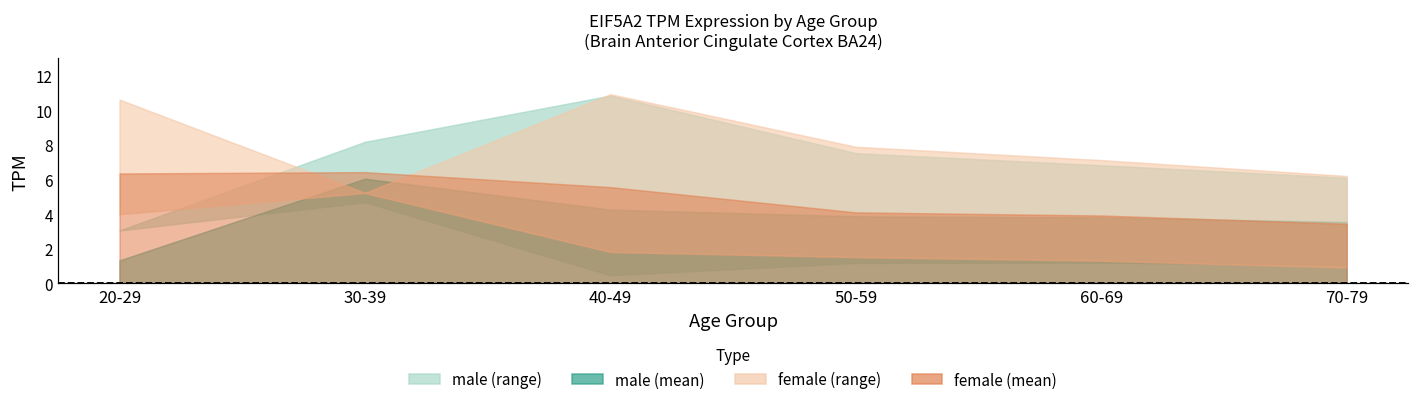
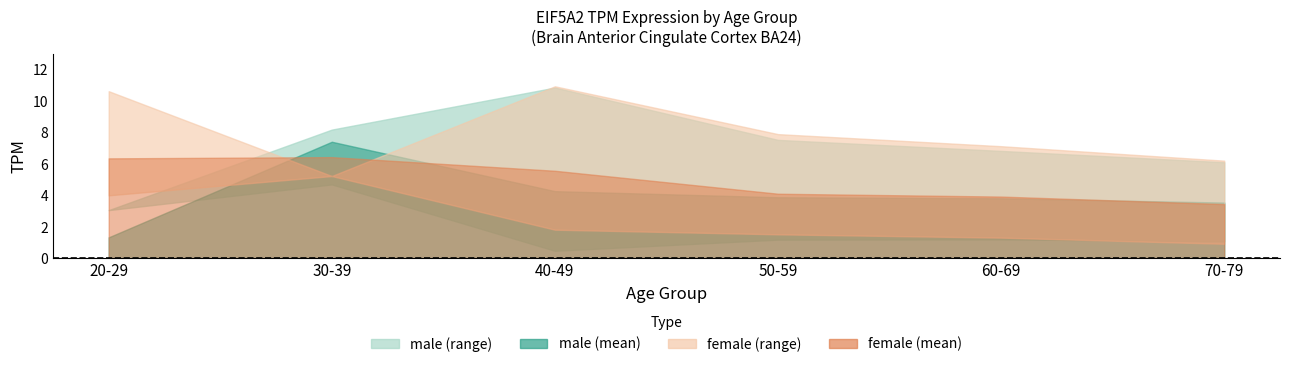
male (mean), 30-39: 6.0 -> 7.4
